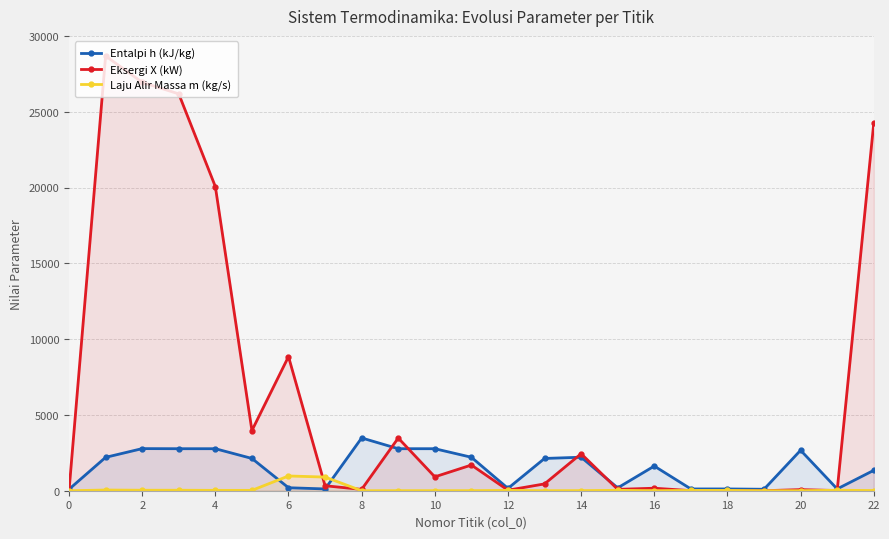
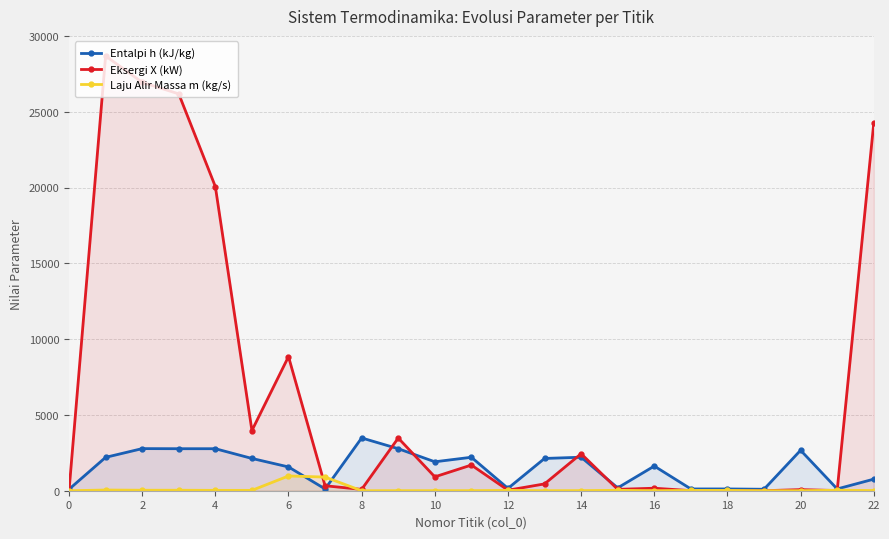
Entalpi h (kJ/kg), 6: 200 -> 1600
Entalpi h (kJ/kg), 10: 2800 -> 1900
Entalpi h (kJ/kg), 22: 1300 -> 800
